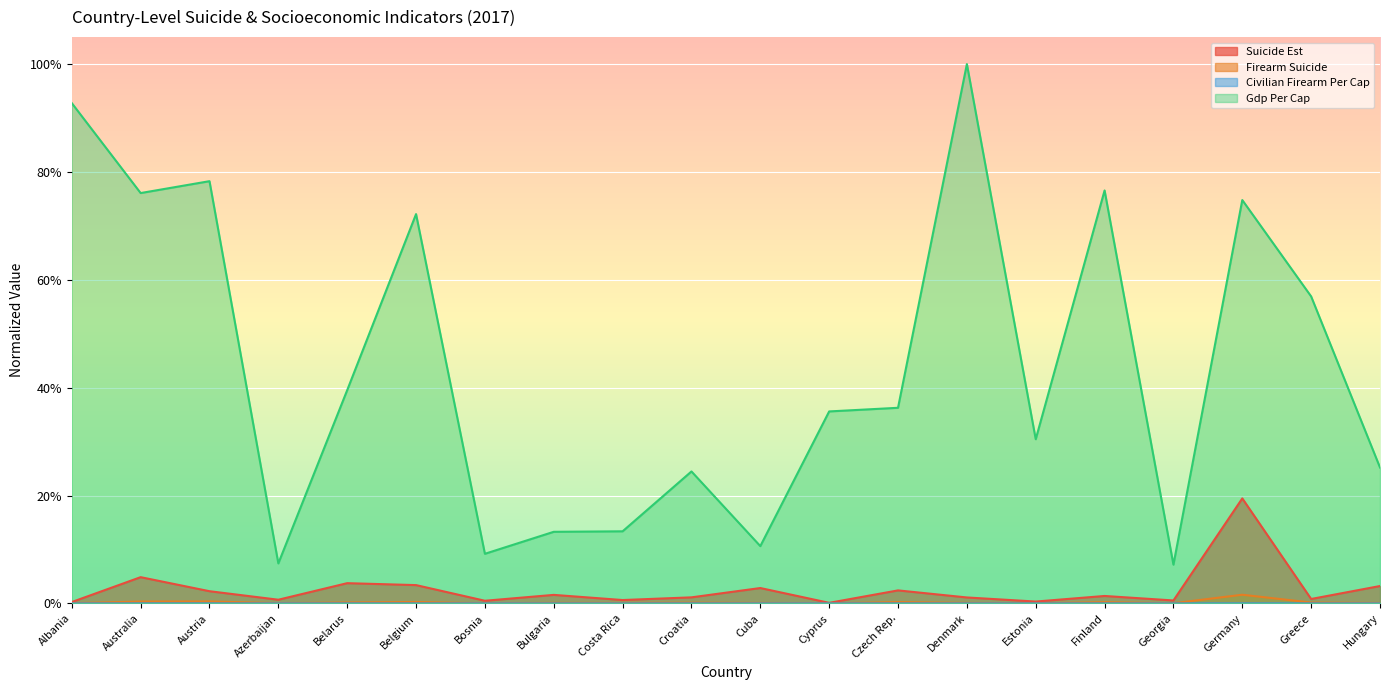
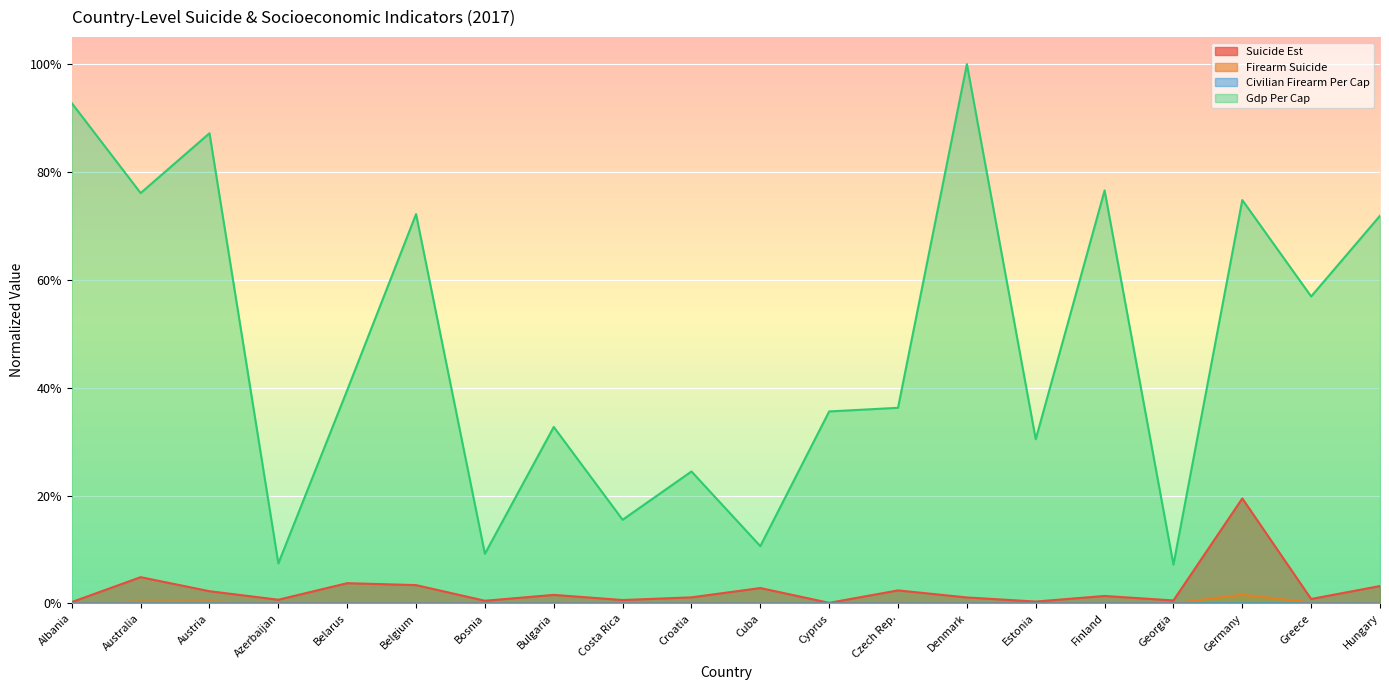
Gdp Per Cap, Austria: 78% -> 87%
Gdp Per Cap, Bulgaria: 13% -> 33%
Gdp Per Cap, Costa Rica: 13% -> 16%
Gdp Per Cap, Hungary: 25% -> 72%
